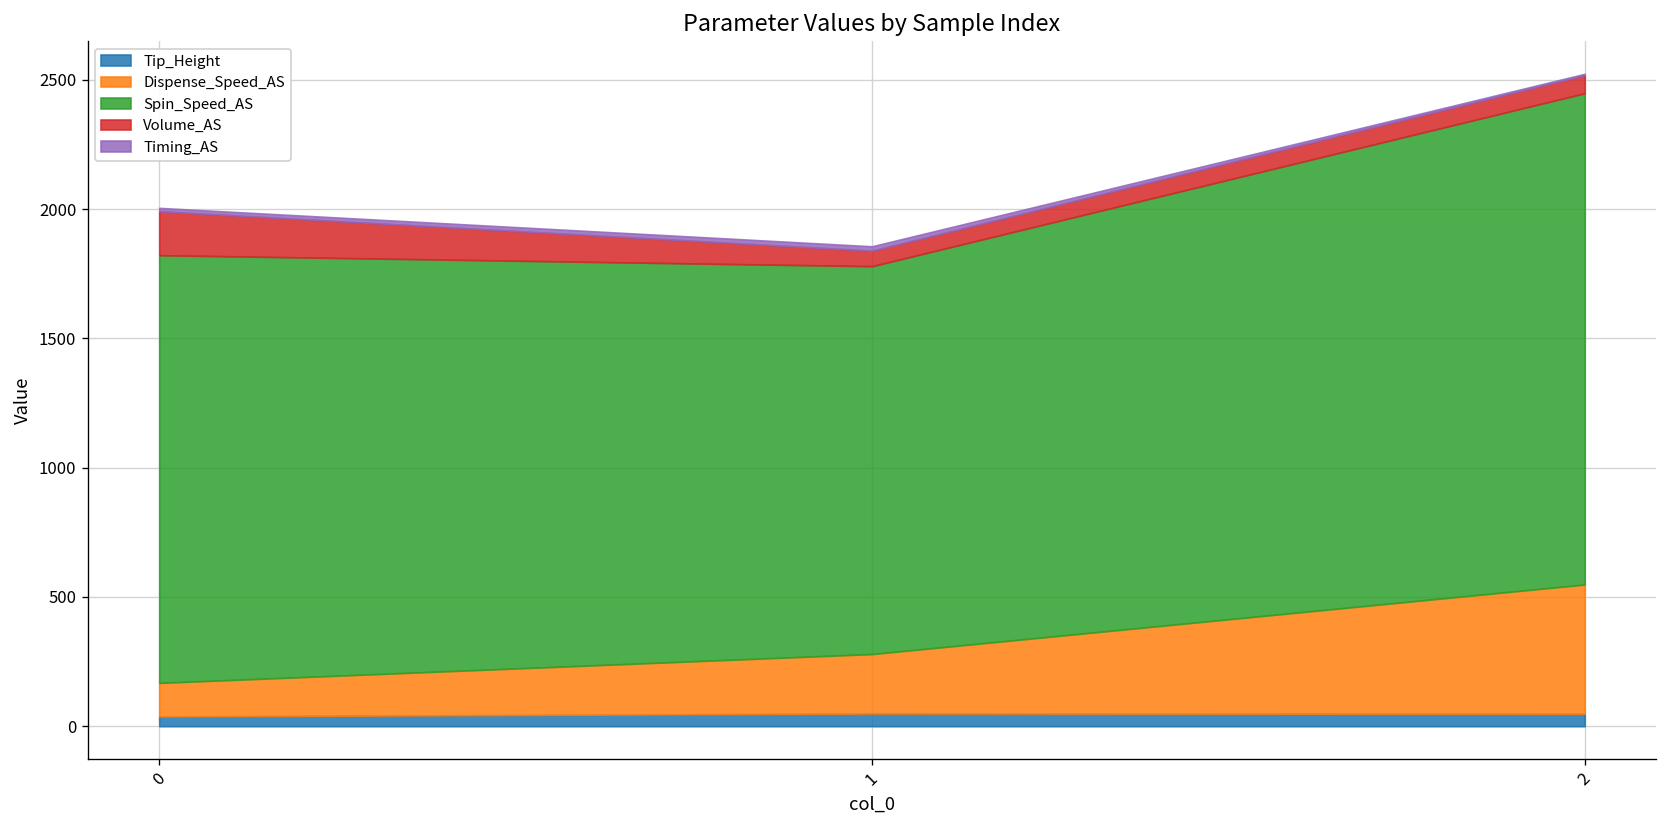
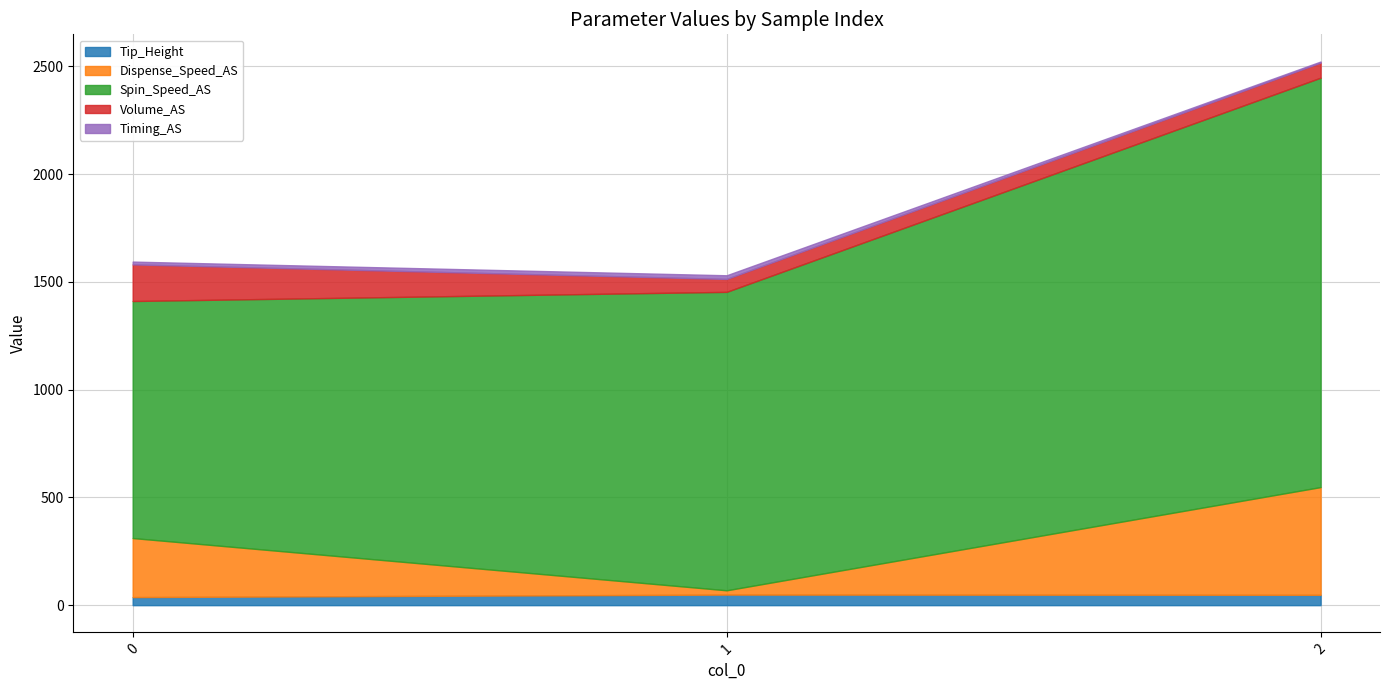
Dispense_Speed_AS, 0: 130 -> 270
Spin_Speed_AS, 0: 1650 -> 1100
Dispense_Speed_AS, 1: 230 -> 20
Spin_Speed_AS, 1: 1500 -> 1390
